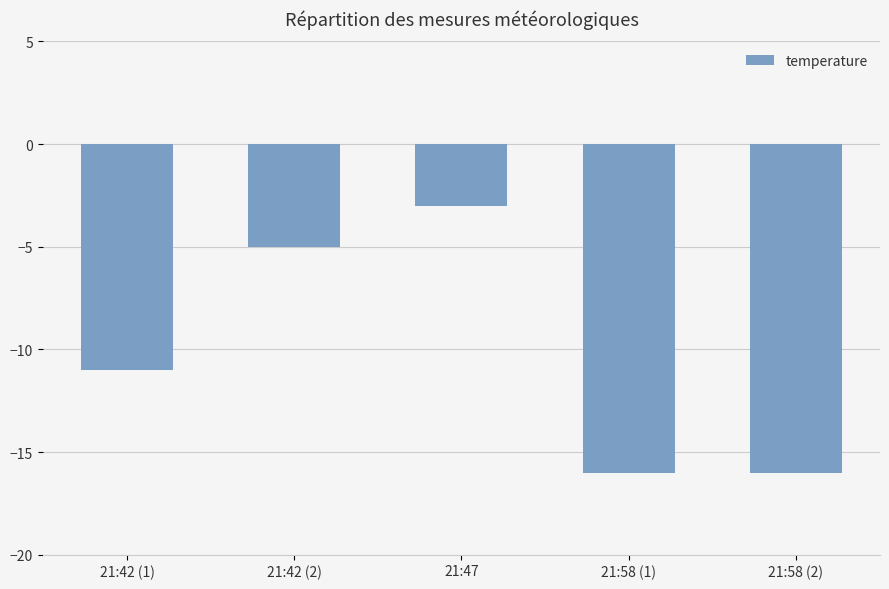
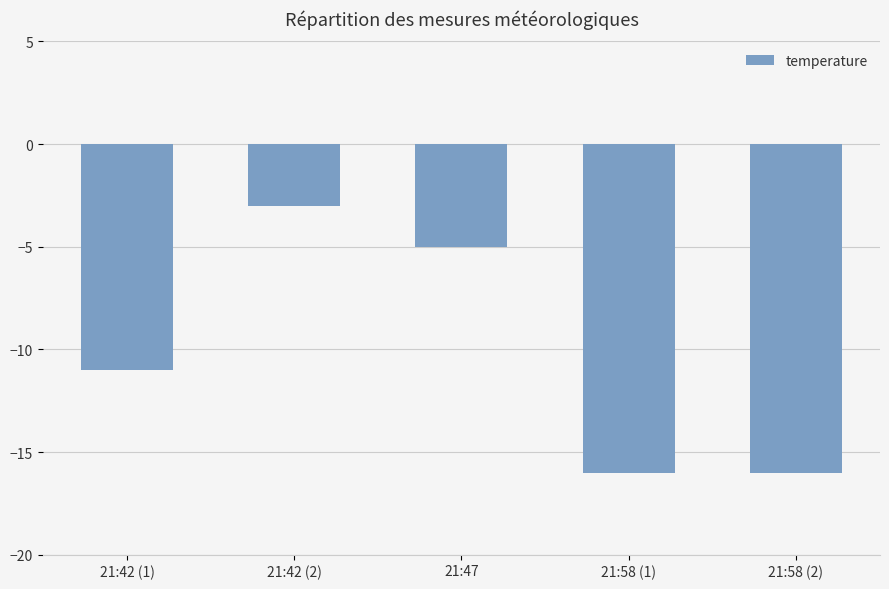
21:42 (2): -5 -> -3
21:47: -3 -> -5
